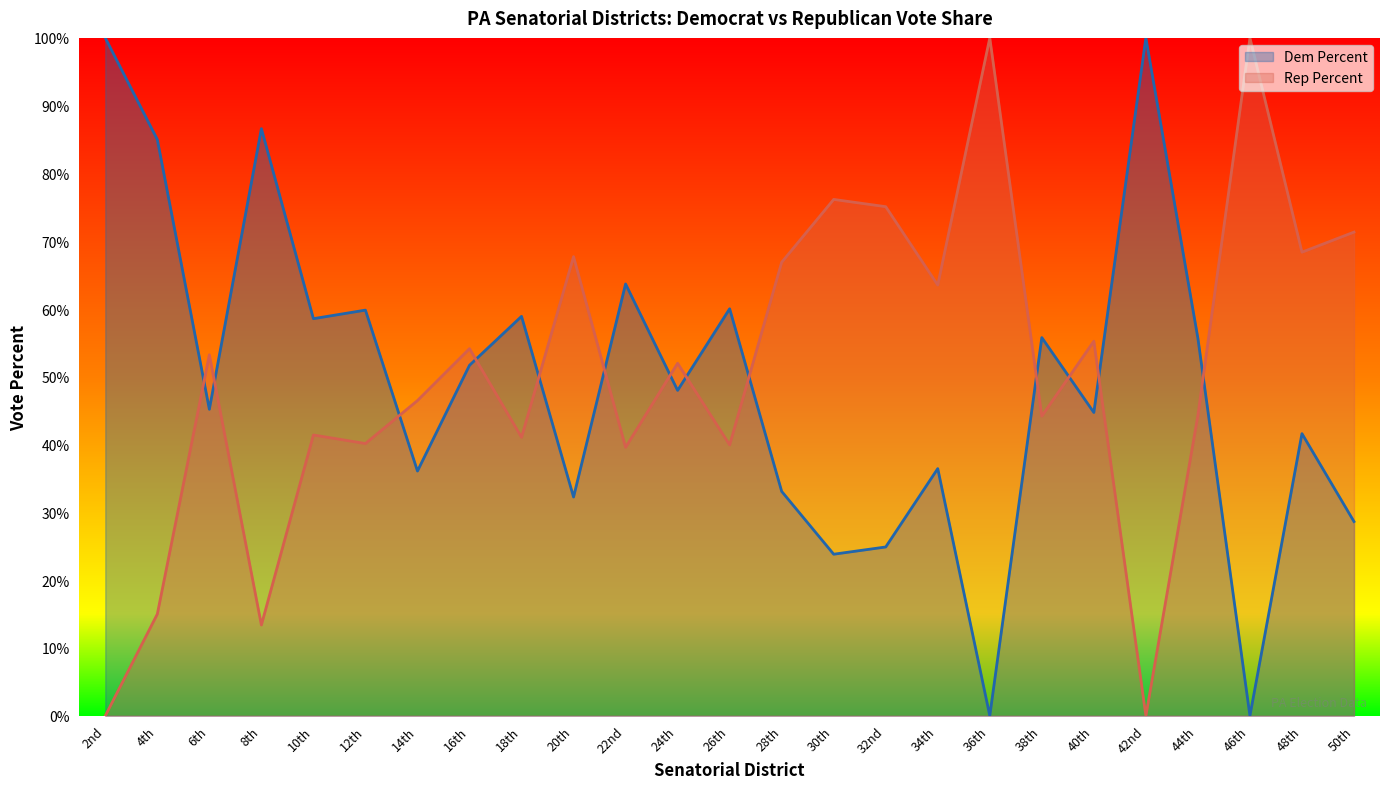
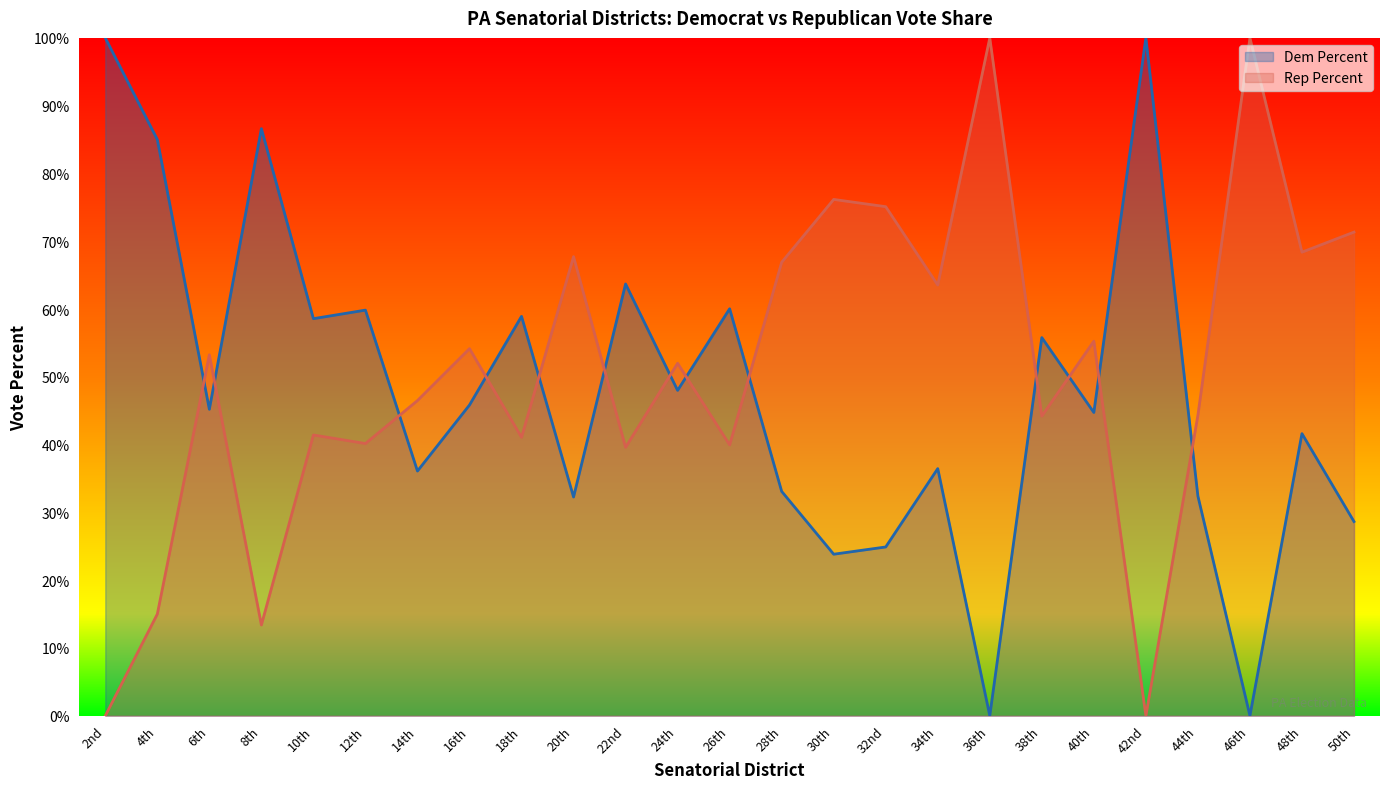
Dem Percent, 16th: 52% -> 46%
Dem Percent, 44th: 56% -> 32%
